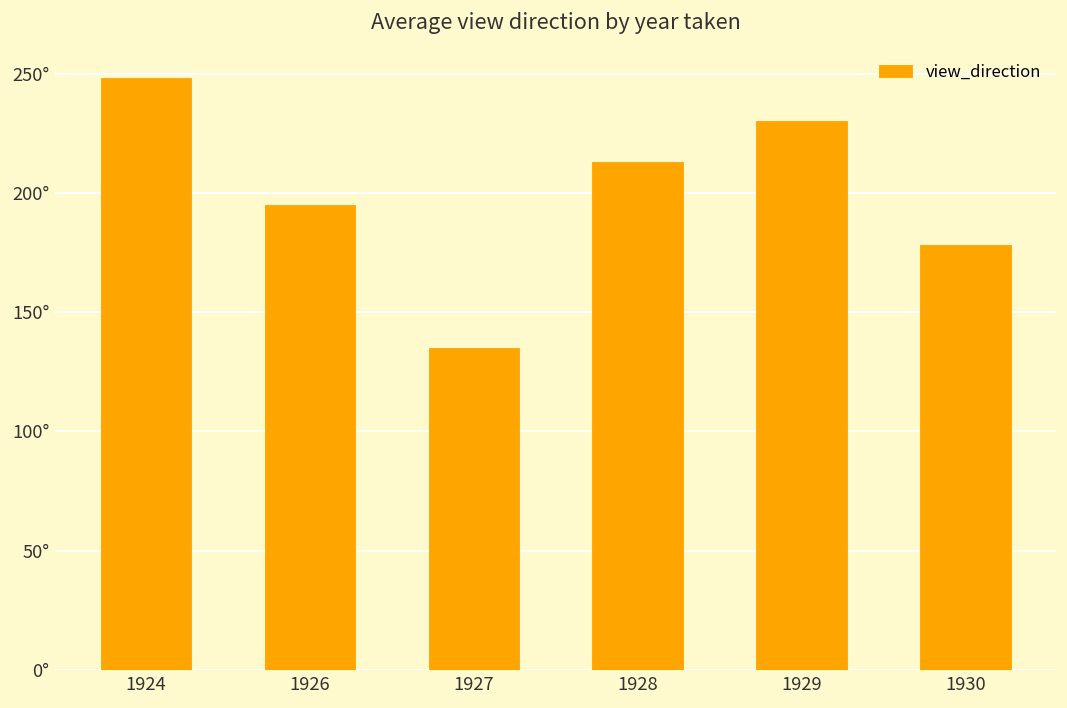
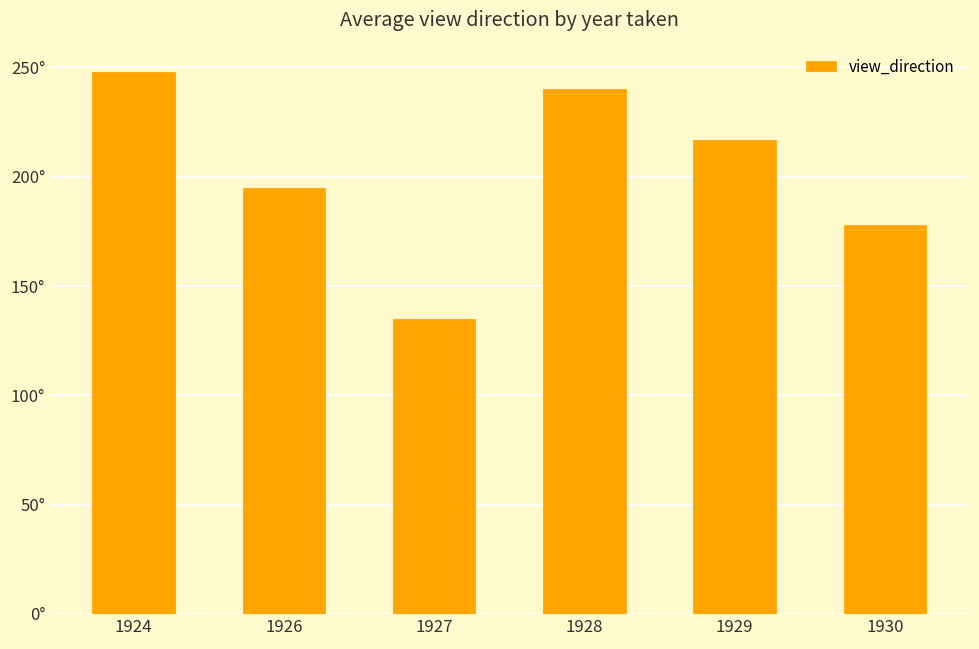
1928: 213° -> 240°
1929: 230° -> 217°
